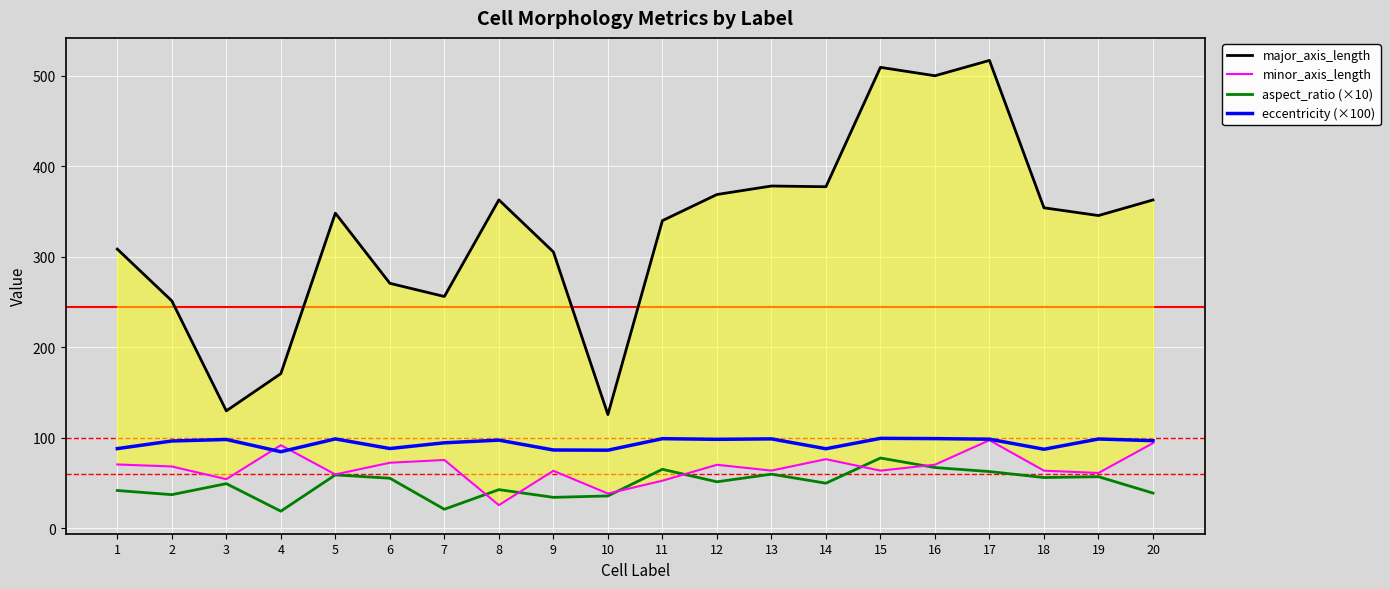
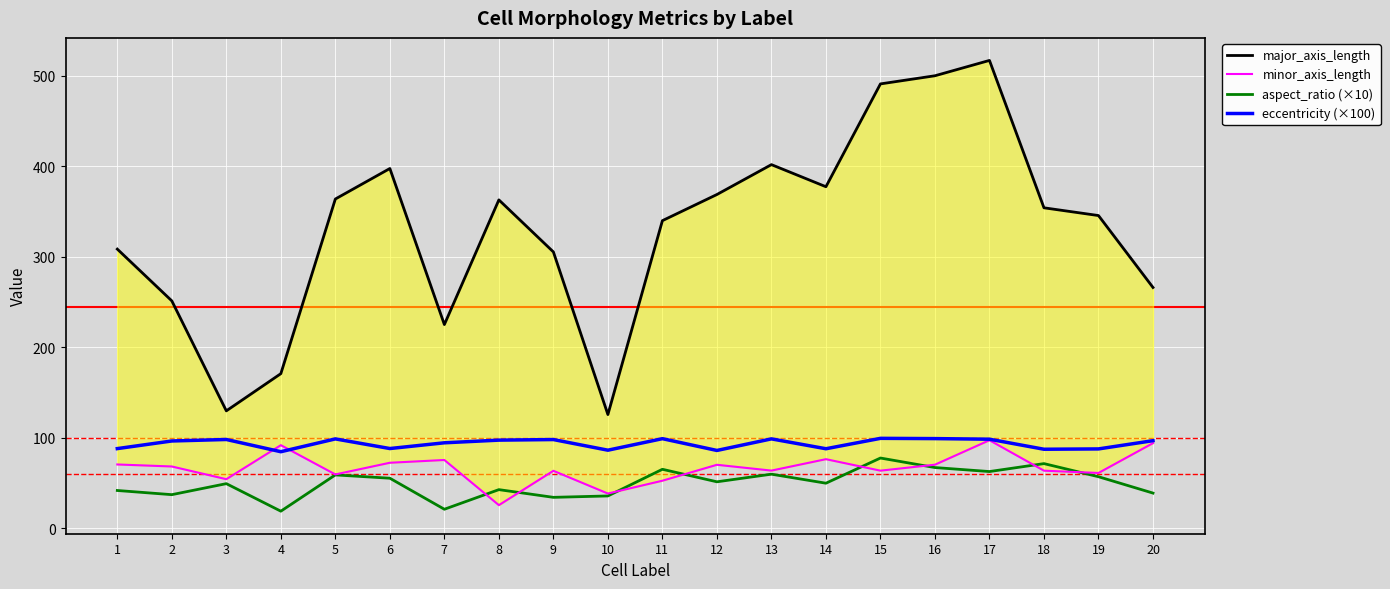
major_axis_length, 5: 350 -> 360
major_axis_length, 6: 270 -> 400
major_axis_length, 7: 260 -> 220
eccentricity (×100), 9: 90 -> 100
eccentricity (×100), 12: 100 -> 90
major_axis_length, 13: 380 -> 400
major_axis_length, 15: 510 -> 490
aspect_ratio (×10), 18: 60 -> 70
eccentricity (×100), 19: 100 -> 90
major_axis_length, 20: 360 -> 270
